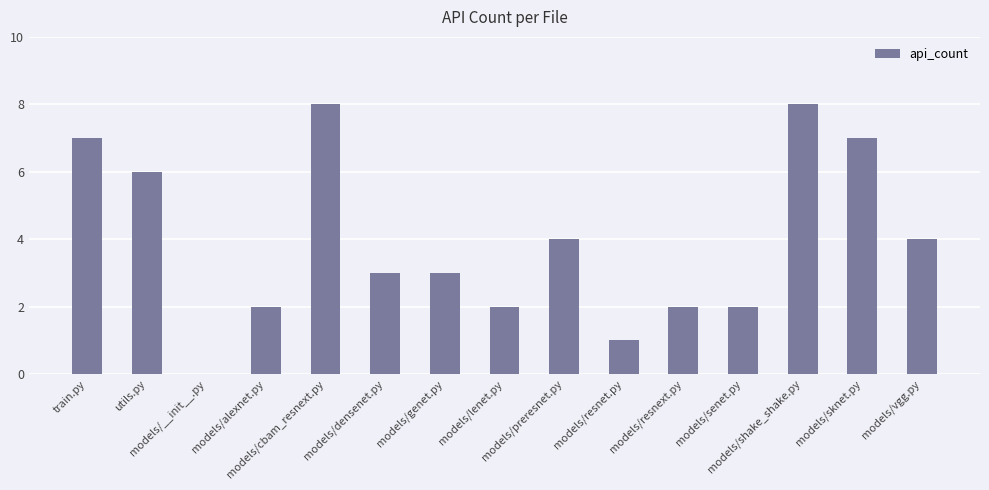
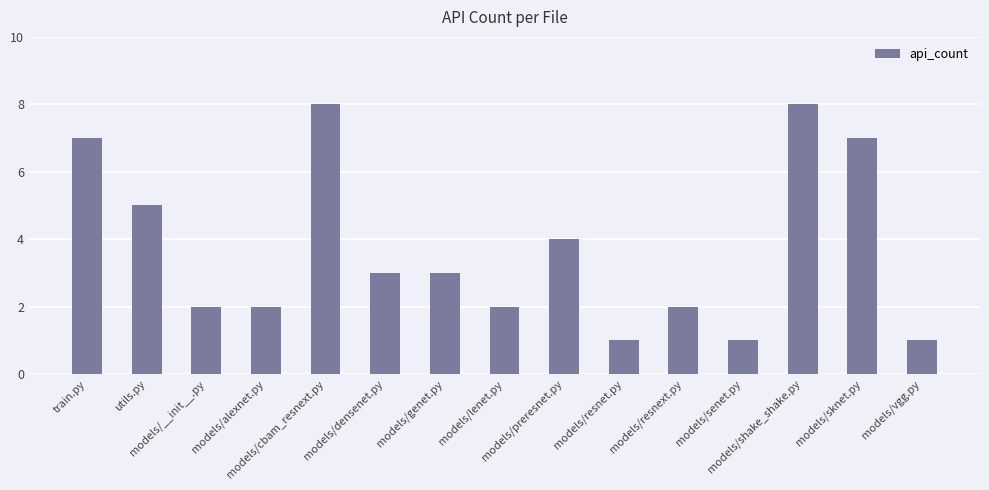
utils.py: 6 -> 5
models/__init__.py: 0 -> 2
models/senet.py: 2 -> 1
models/vgg.py: 4 -> 1
